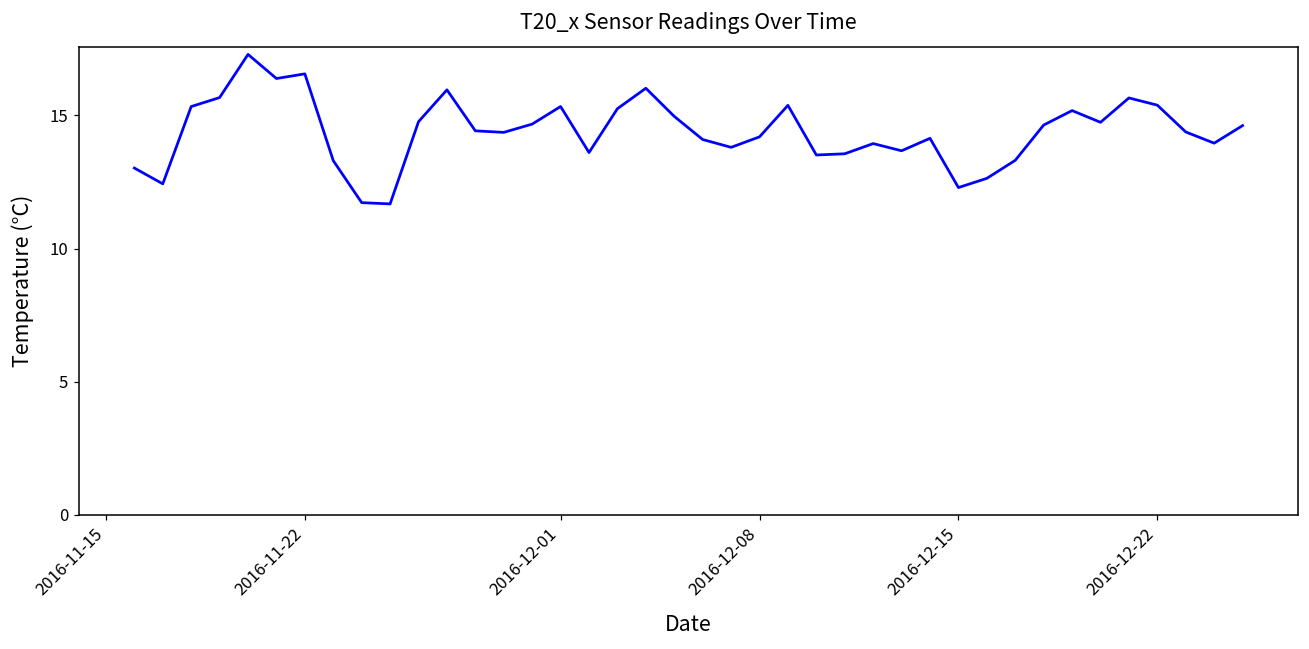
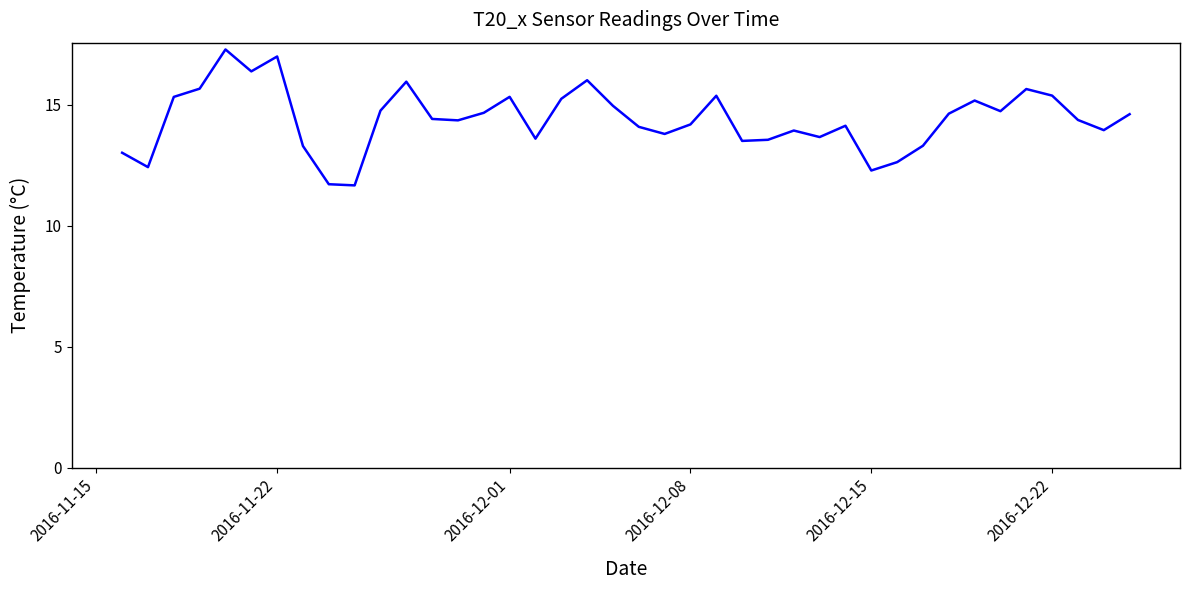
2016-11-22: 16.6 -> 17.0
